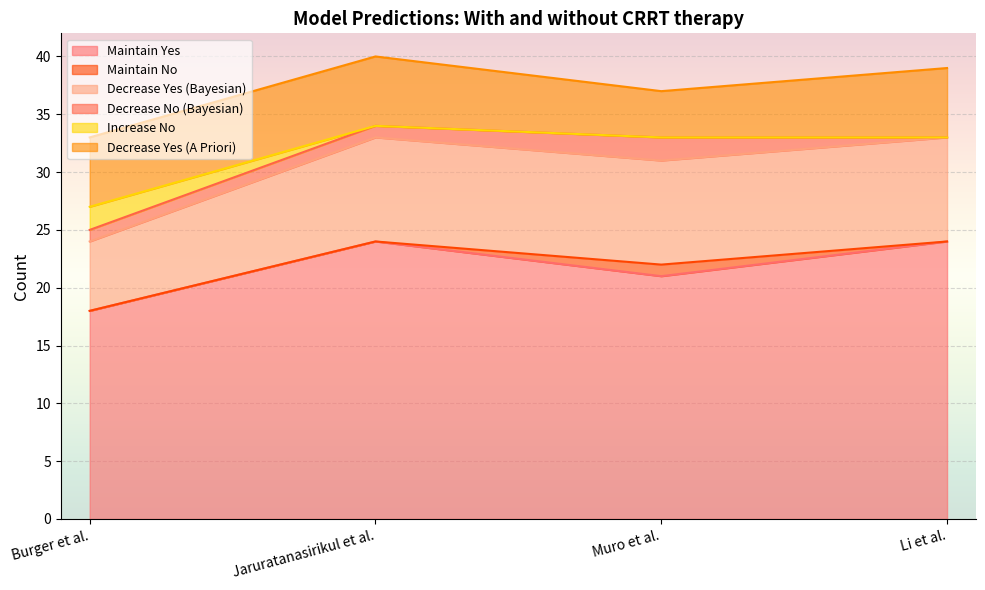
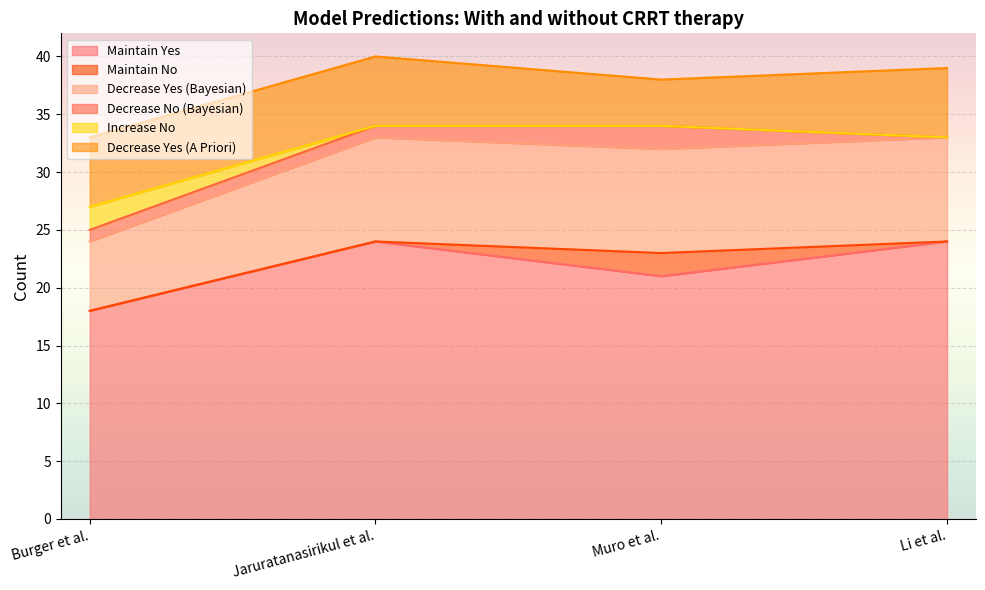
Maintain No, Muro et al.: 1 -> 2
